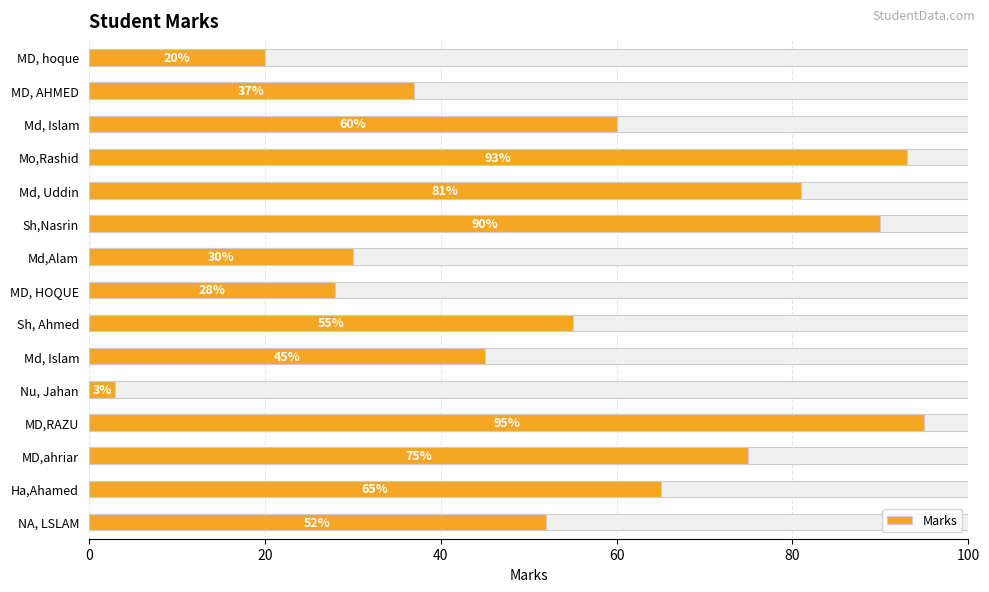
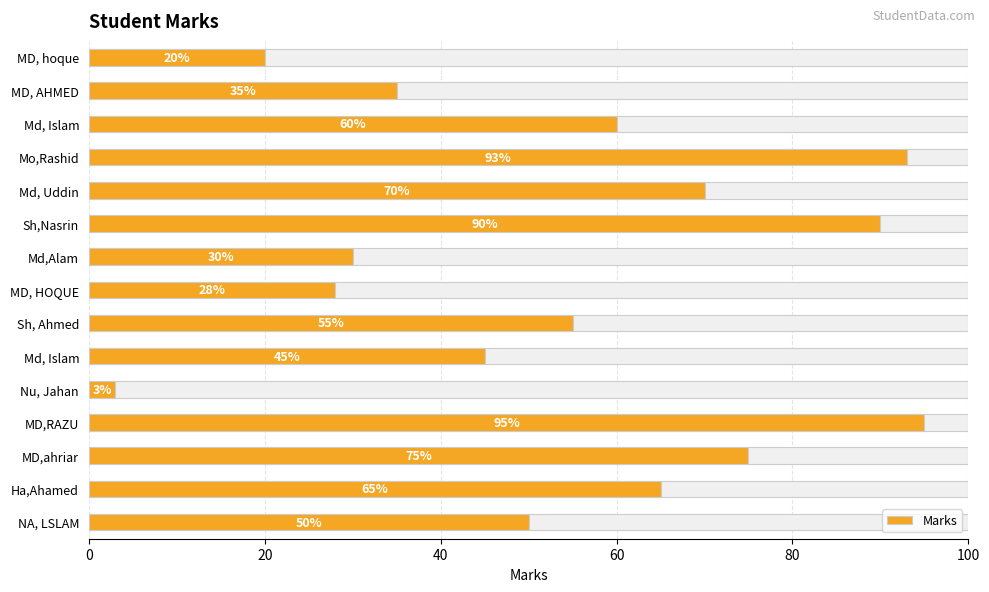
Marks, MD, AHMED: 37% -> 35%
Marks, Md, Uddin: 81% -> 70%
Marks, NA, LSLAM: 52% -> 50%
